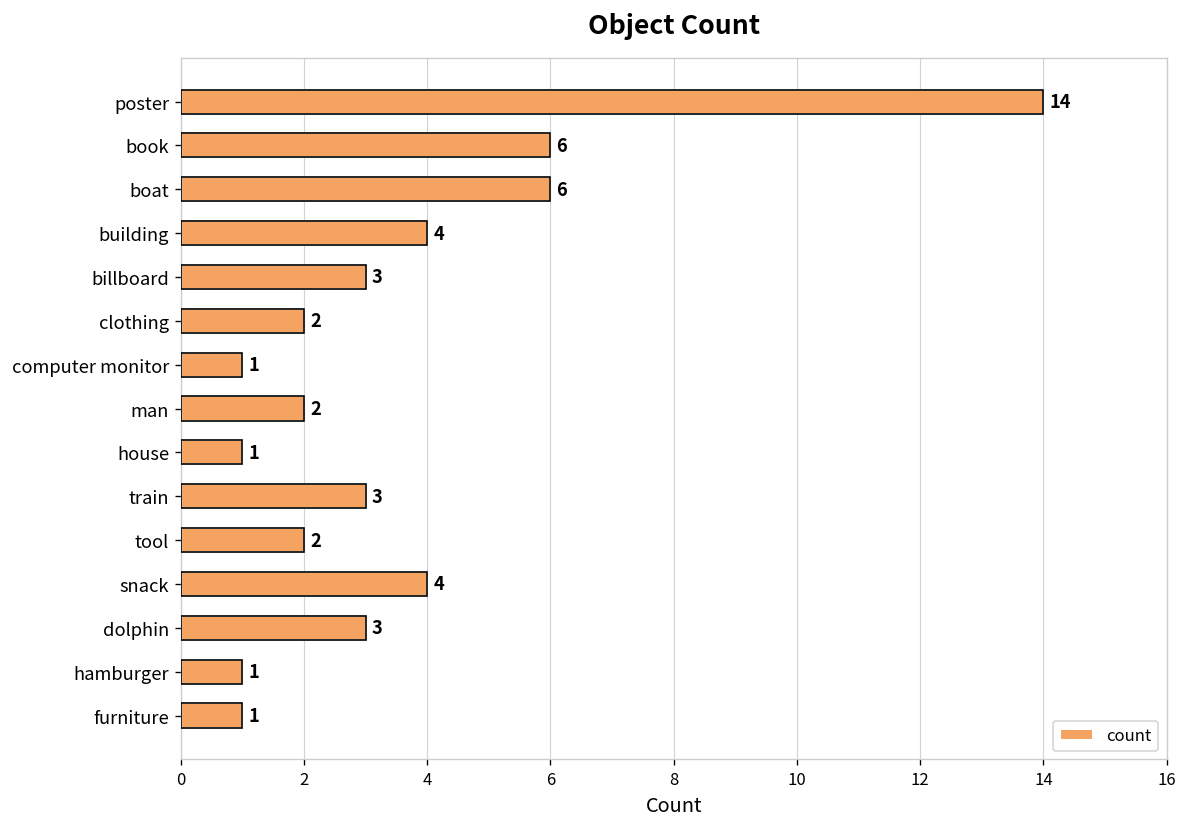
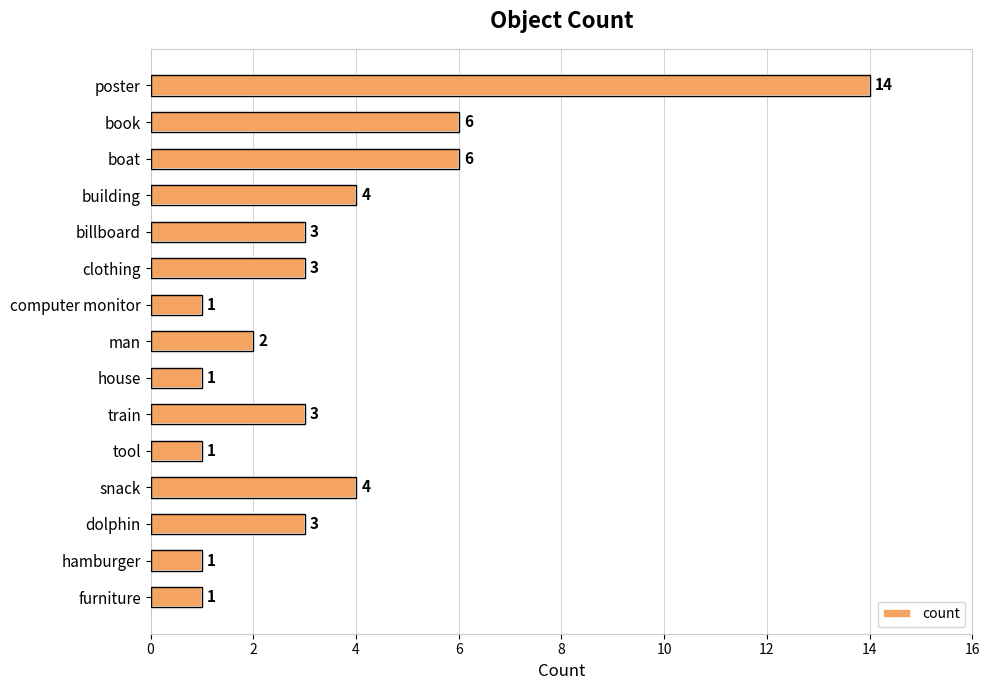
clothing: 2 -> 3
tool: 2 -> 1
